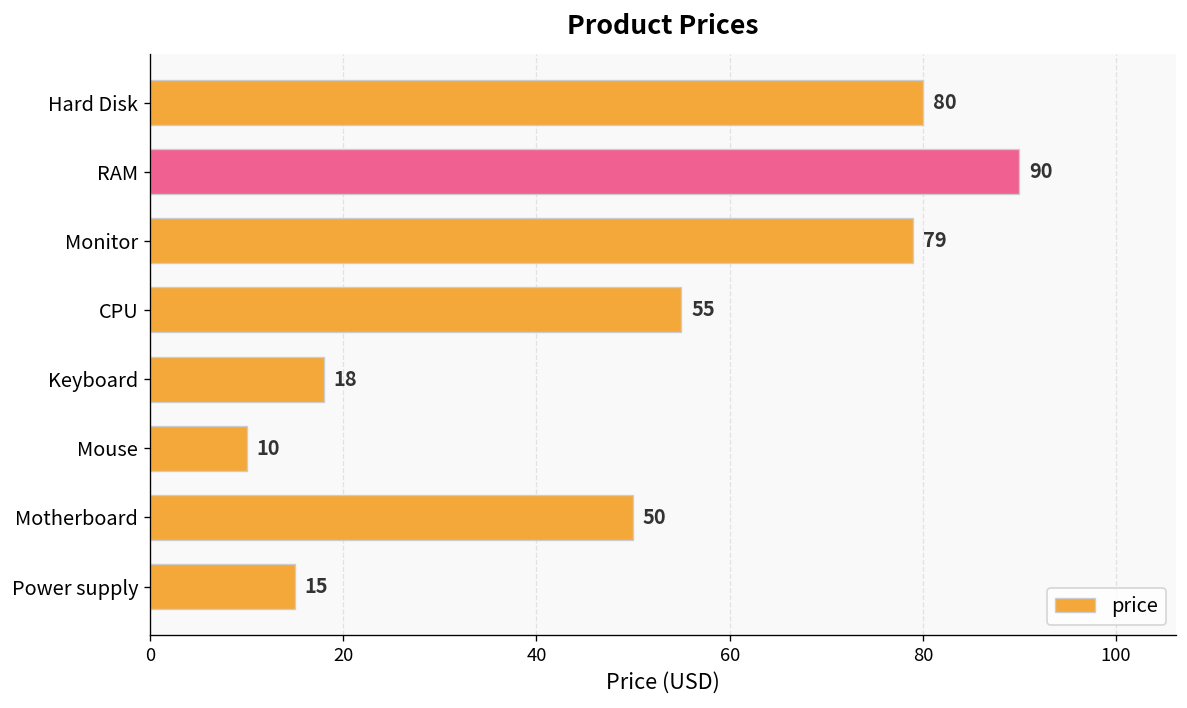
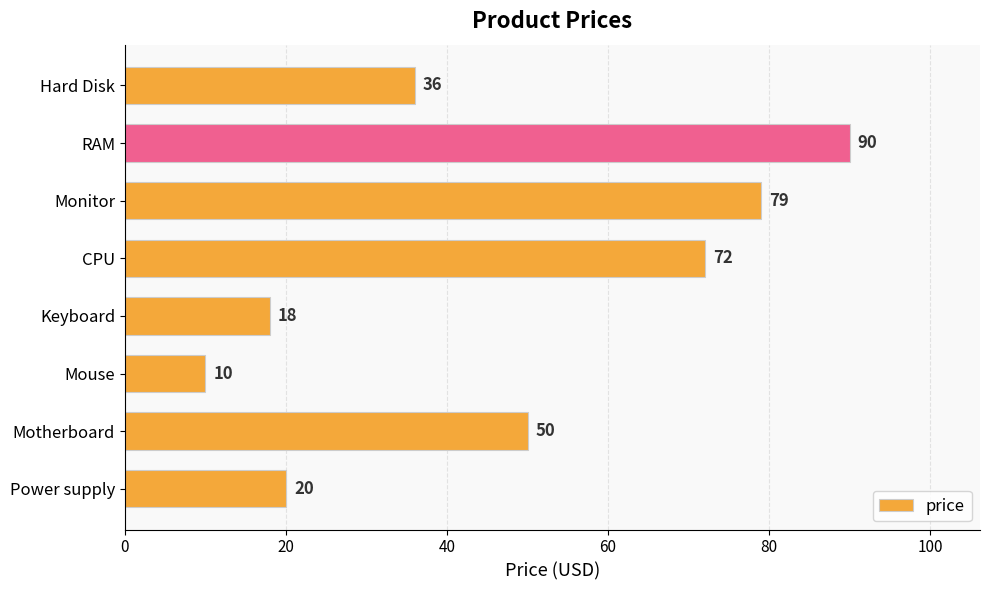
Hard Disk: 80 -> 36
CPU: 55 -> 72
Power supply: 15 -> 20
